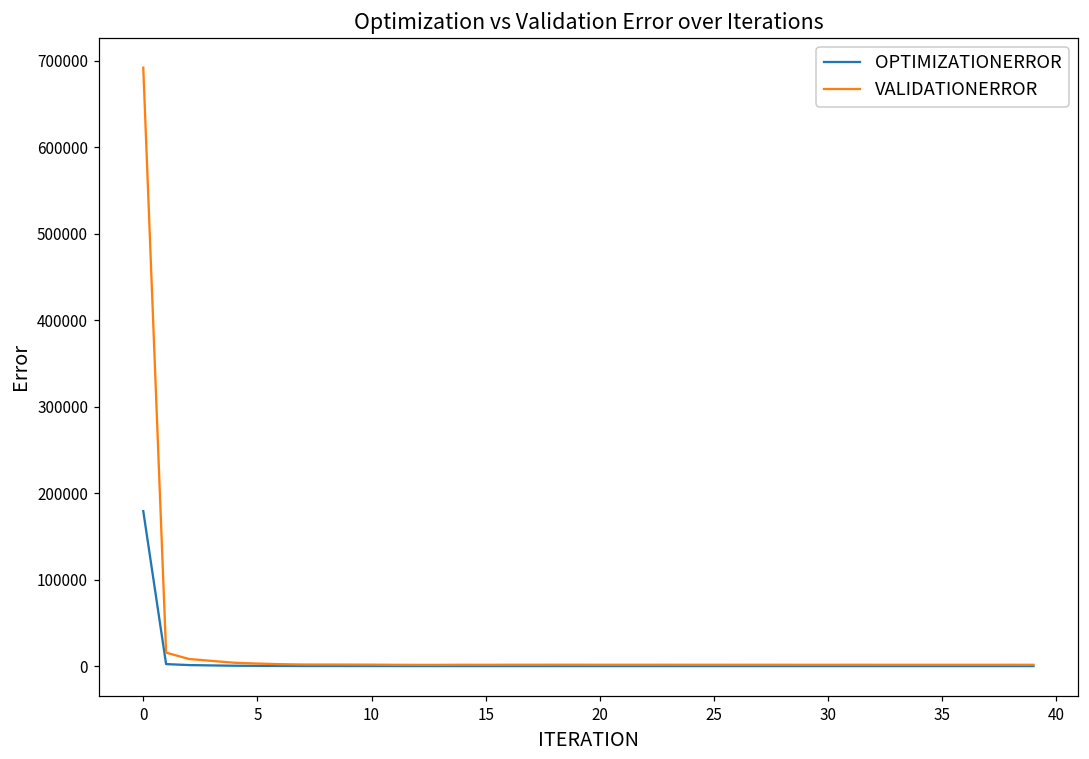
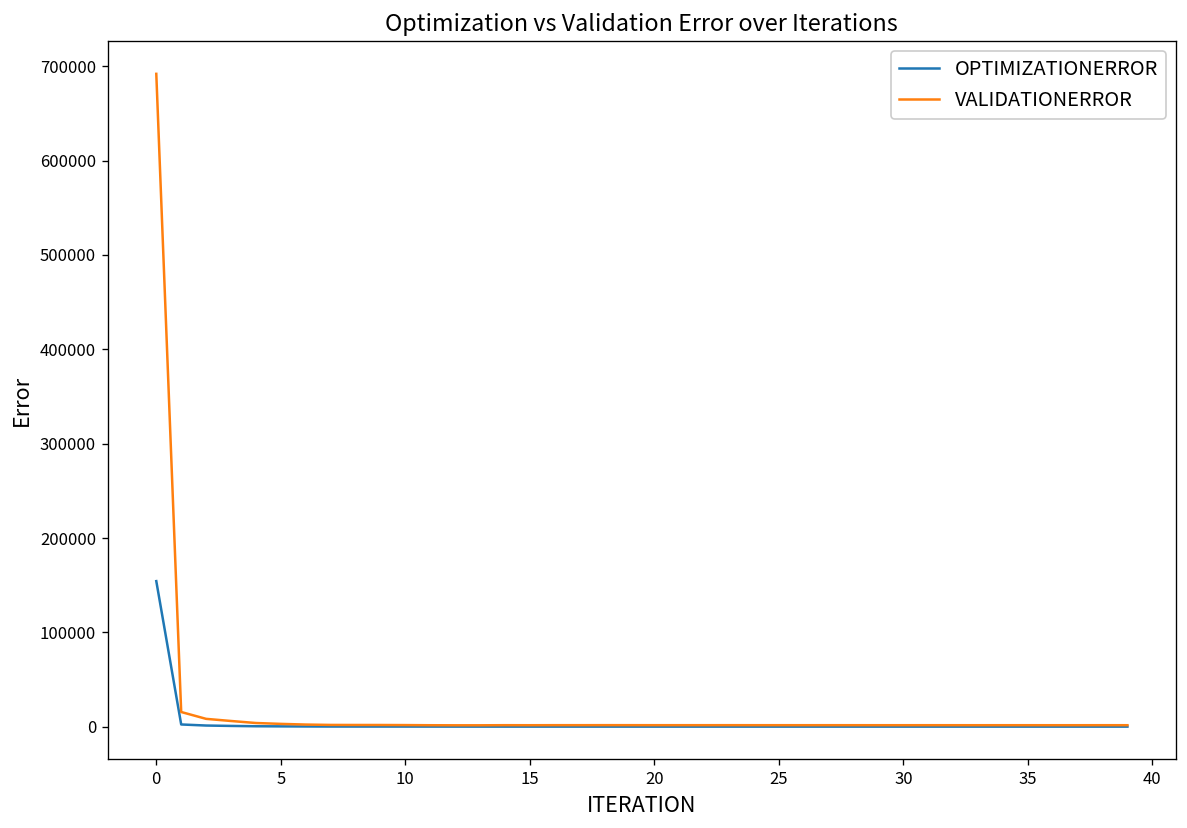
OPTIMIZATIONERROR, 0: 180000 -> 150000
